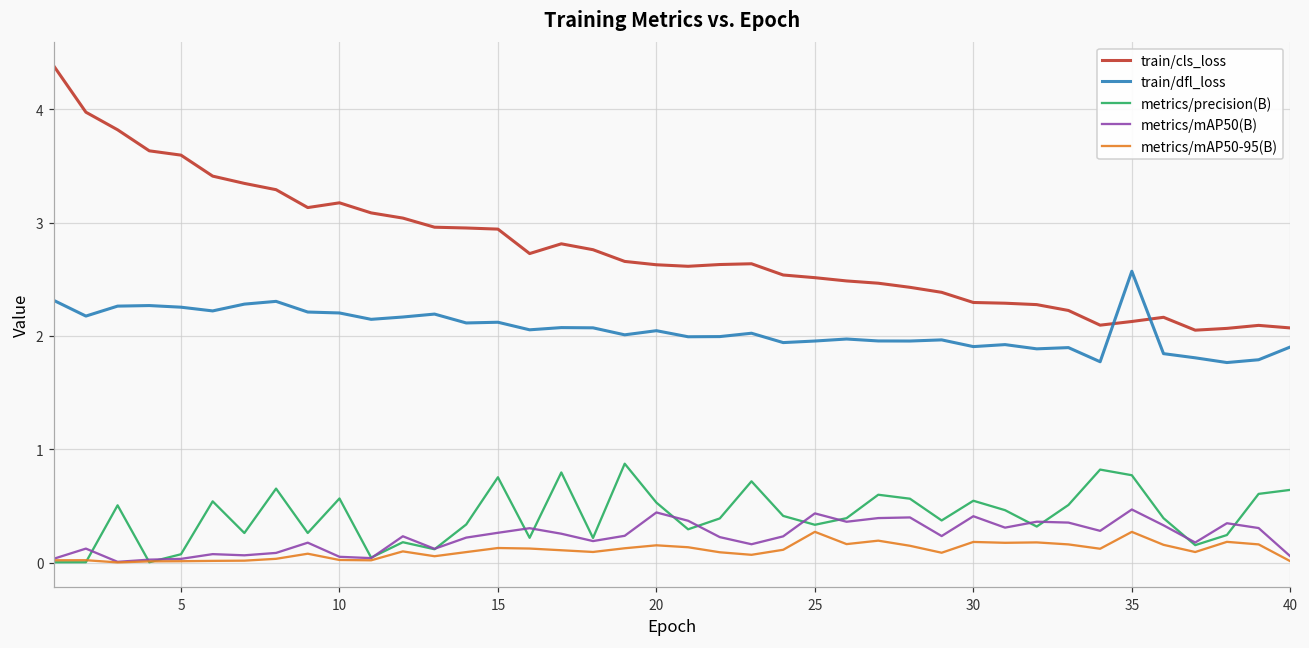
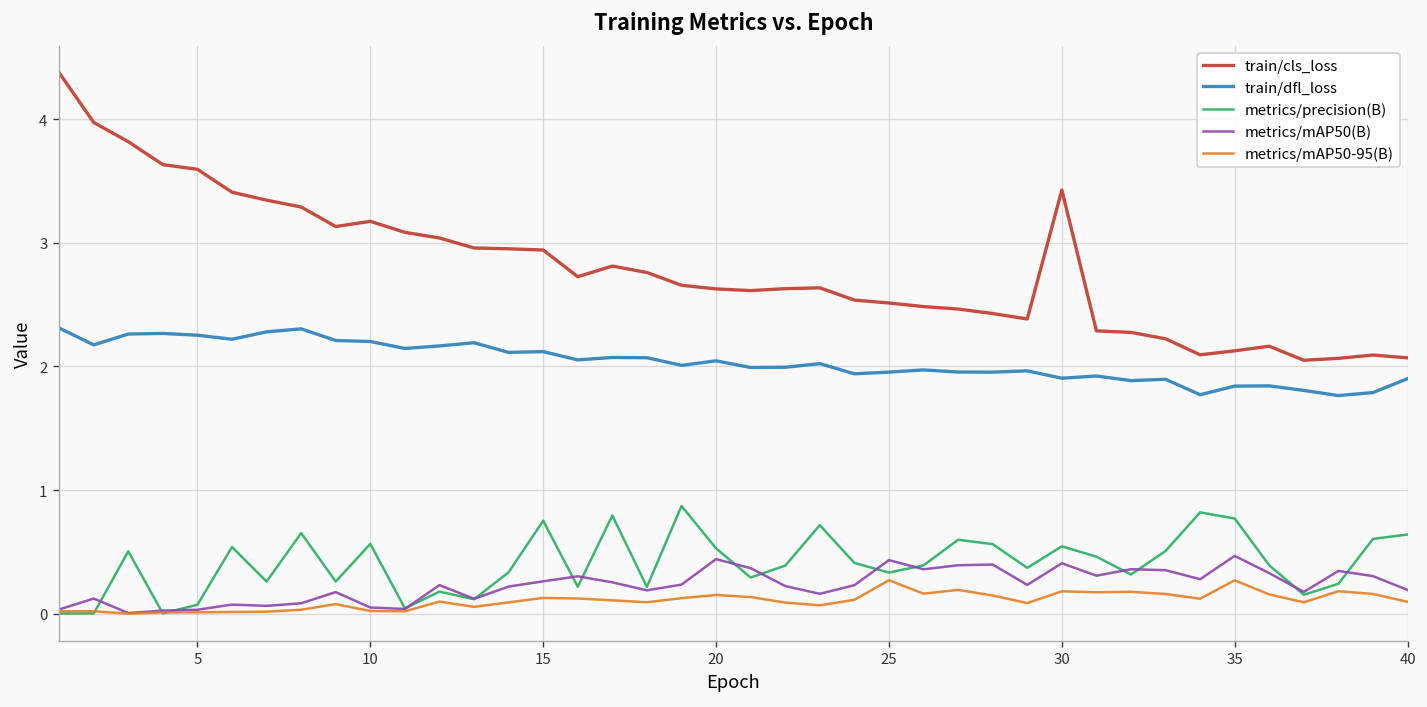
train/cls_loss, 30: 2.29 -> 3.43
train/dfl_loss, 35: 2.57 -> 1.84
metrics/mAP50(B), 40: 0.06 -> 0.19
metrics/mAP50-95(B), 40: 0.01 -> 0.10
